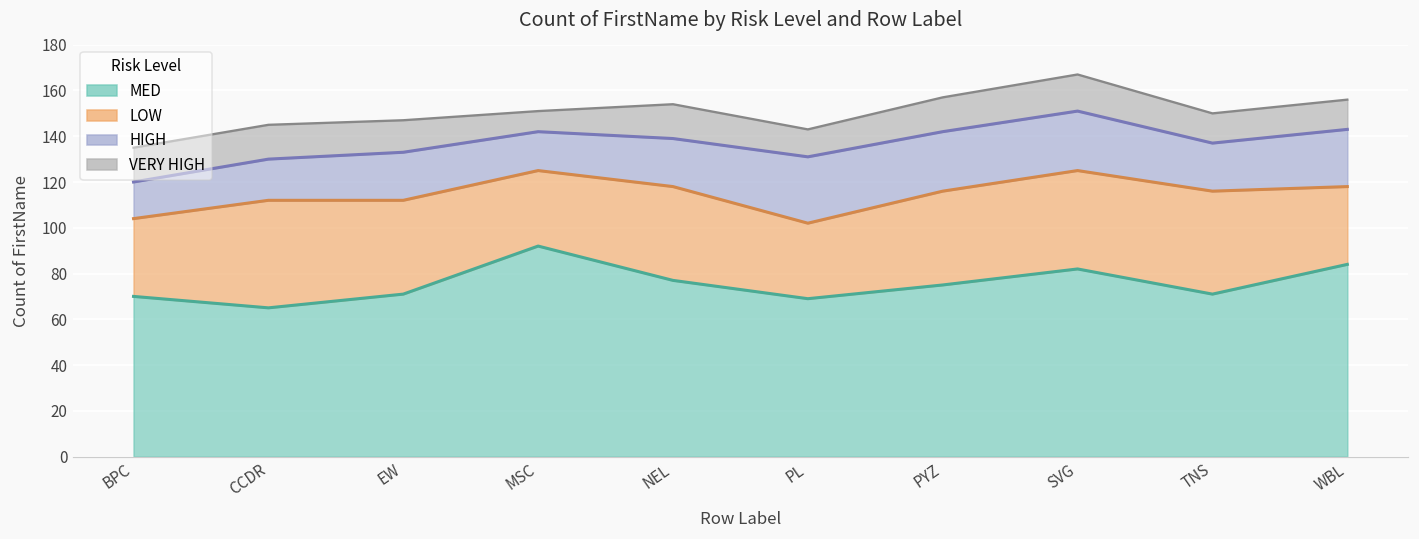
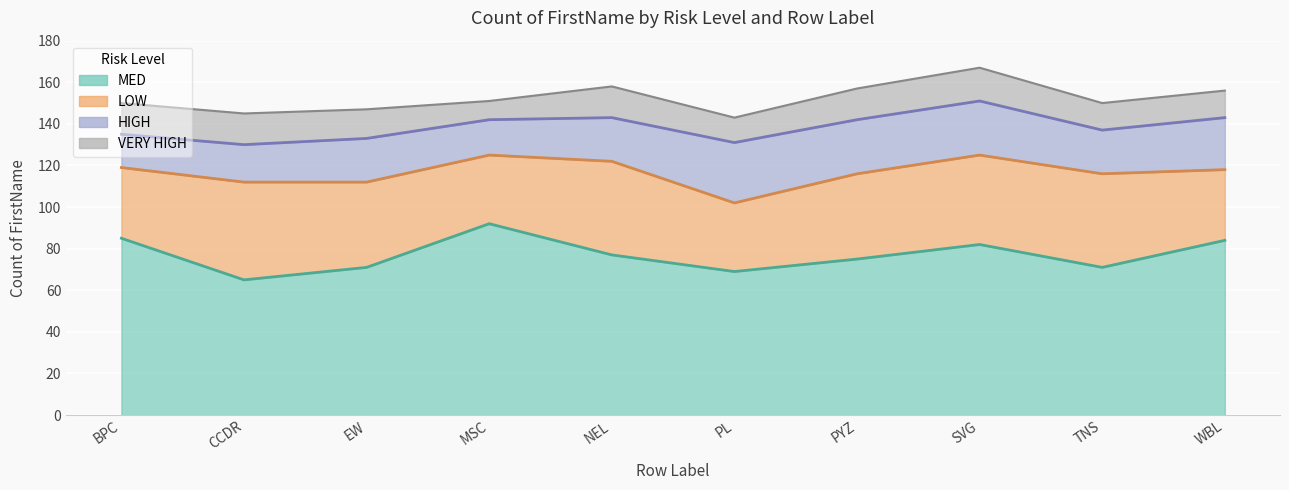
MED, BPC: 70 -> 85
LOW, NEL: 41 -> 45
